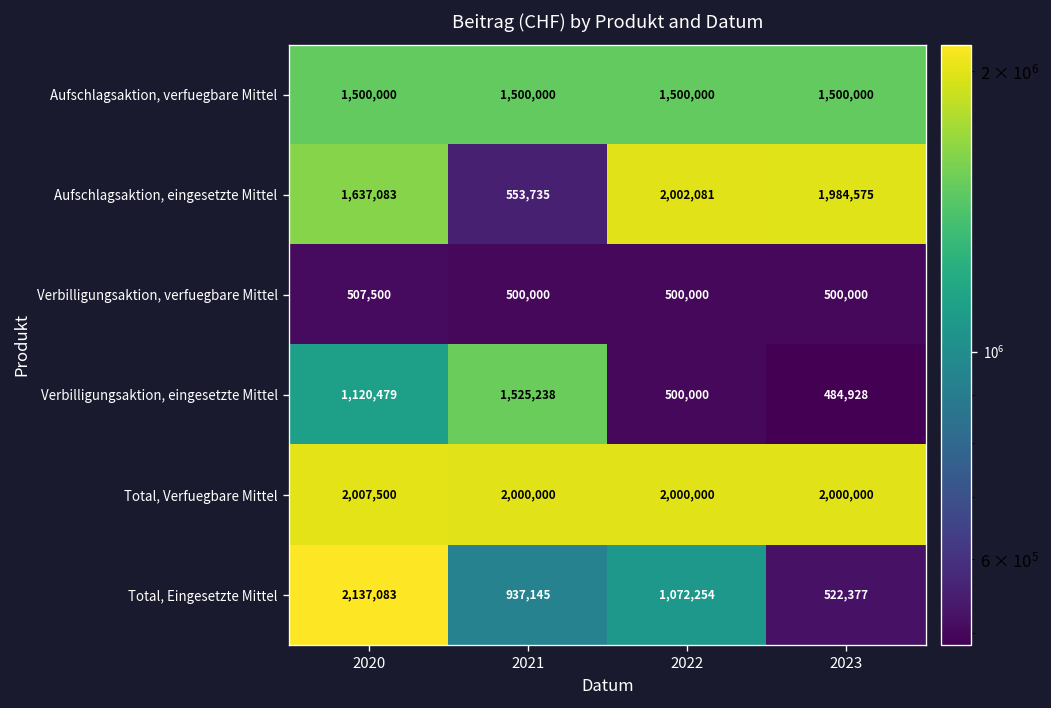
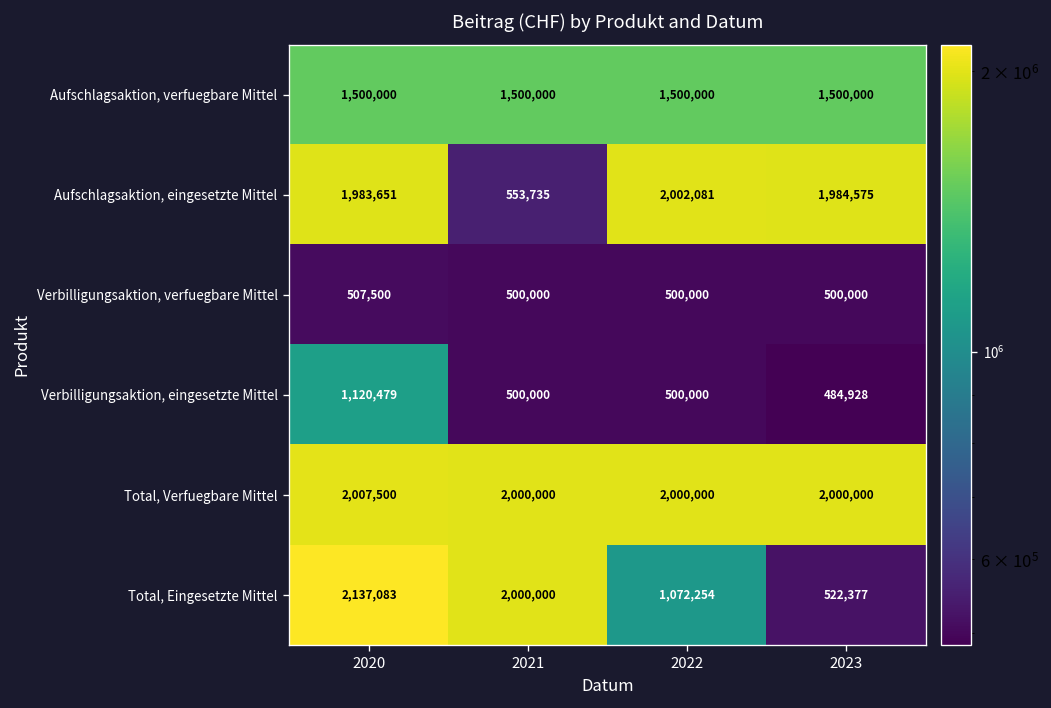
Aufschlagsaktion, eingesetzte Mittel, 2020: 1,637,083 -> 1,983,651
Verbilligungsaktion, eingesetzte Mittel, 2021: 1,525,238 -> 500,000
Total, Eingesetzte Mittel, 2021: 937,145 -> 2,000,000
